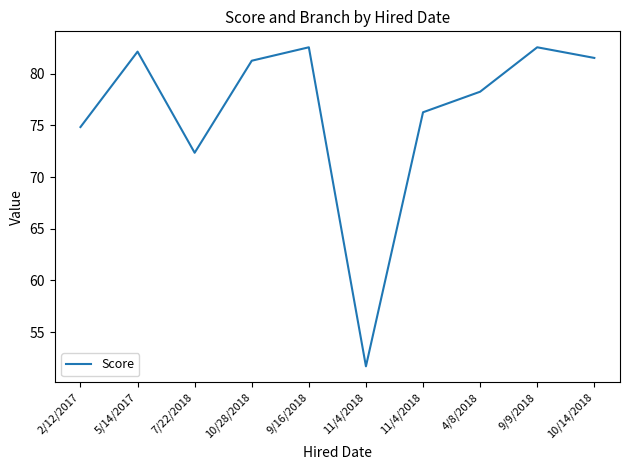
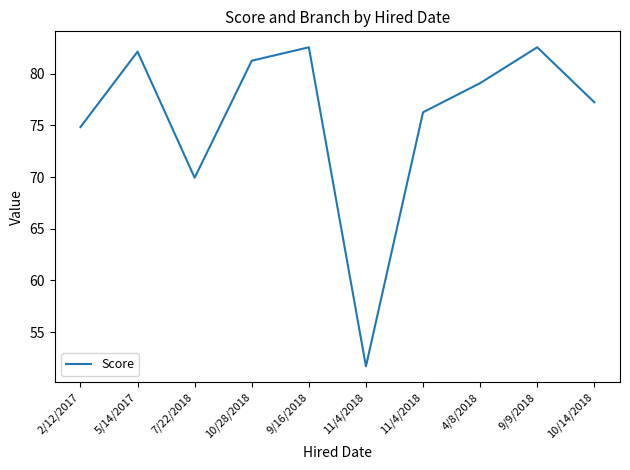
7/22/2018: 72.4 -> 69.9
4/8/2018: 78.3 -> 79.1
10/14/2018: 81.5 -> 77.2
